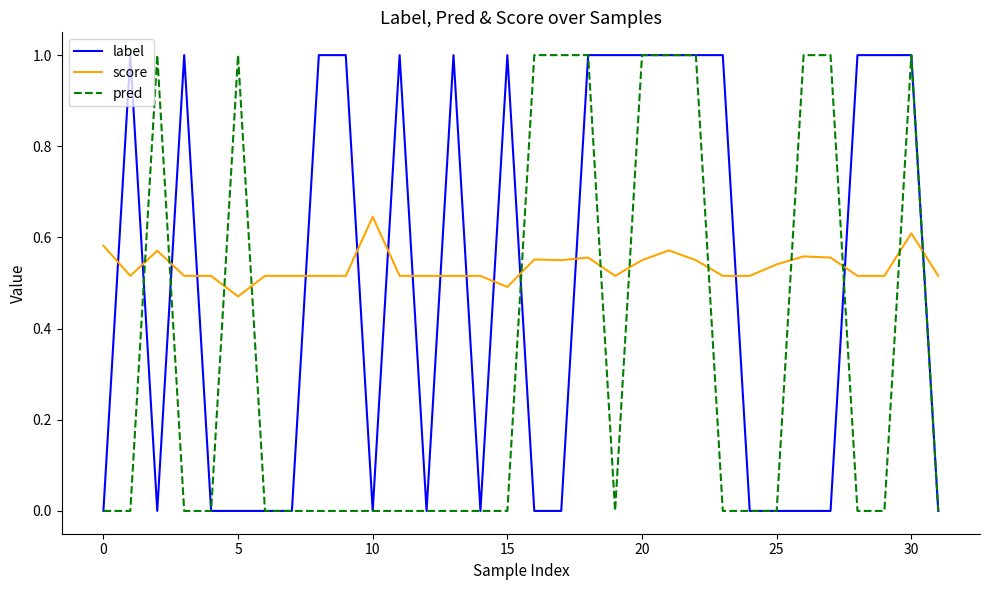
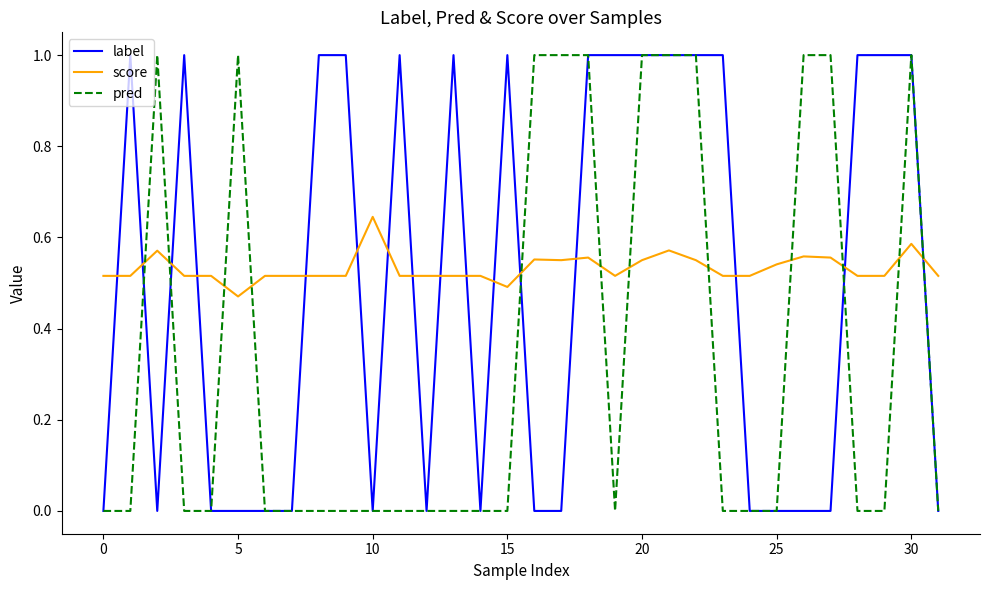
score, 0: 0.58 -> 0.52
score, 30: 0.61 -> 0.59
